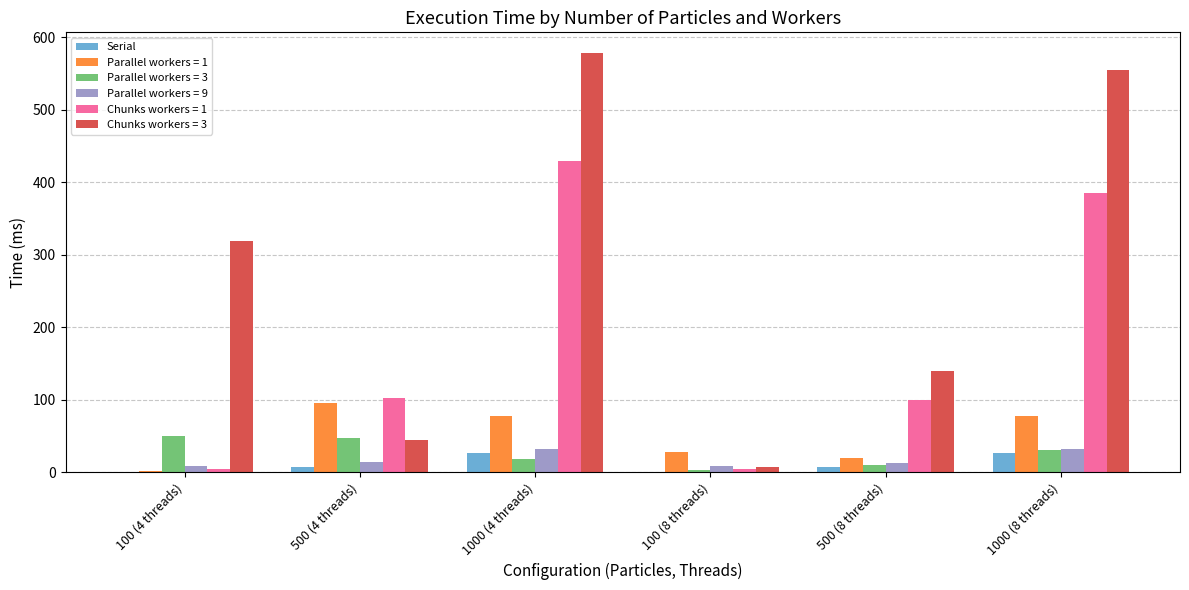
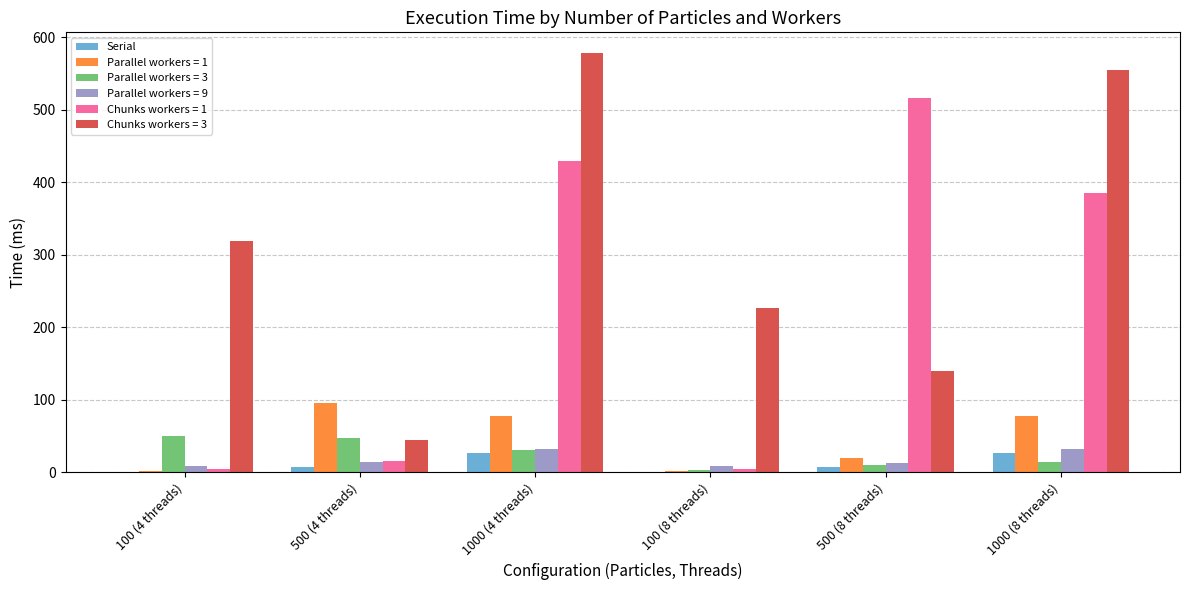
Chunks workers = 1, 500 (4 threads): 100 -> 20
Parallel workers = 3, 1000 (4 threads): 20 -> 30
Parallel workers = 1, 100 (8 threads): 30 -> 0
Chunks workers = 3, 100 (8 threads): 10 -> 230
Chunks workers = 1, 500 (8 threads): 100 -> 520
Parallel workers = 3, 1000 (8 threads): 30 -> 10
